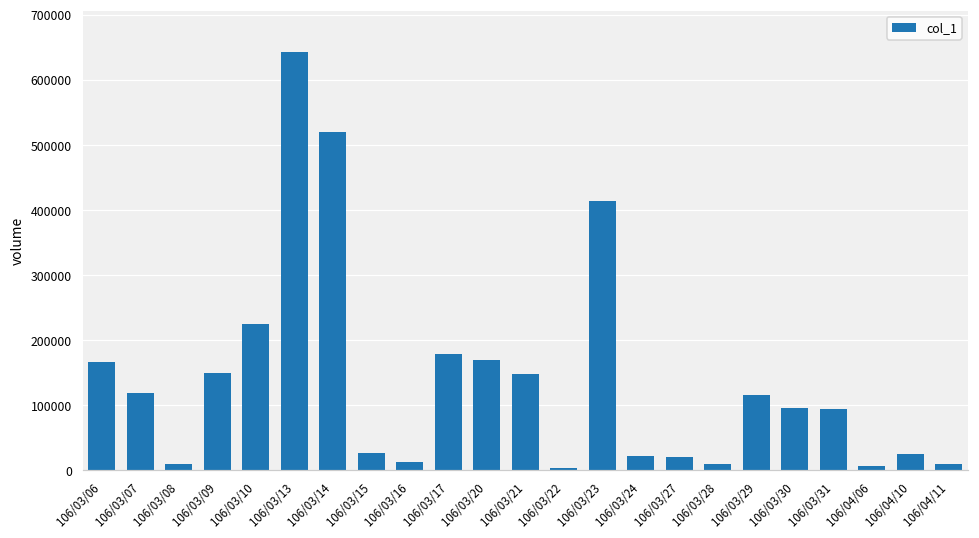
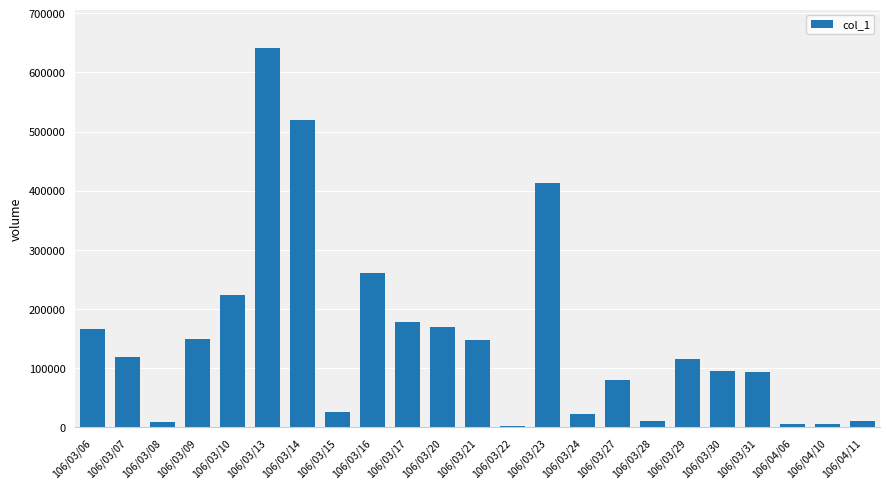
106/03/16: 10000 -> 260000
106/03/27: 20000 -> 80000
106/04/10: 20000 -> 10000
